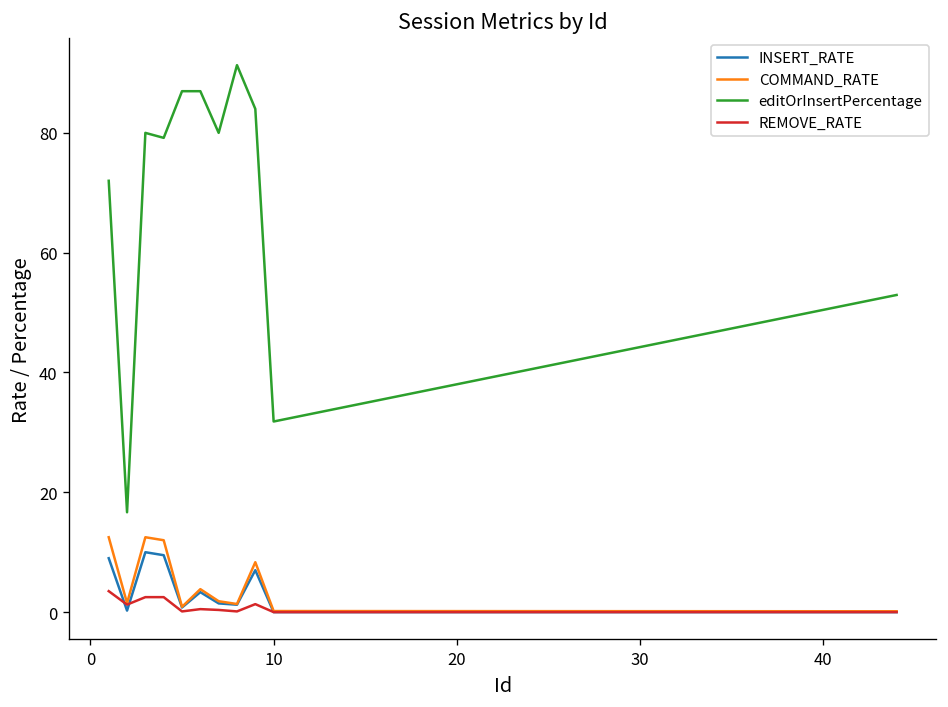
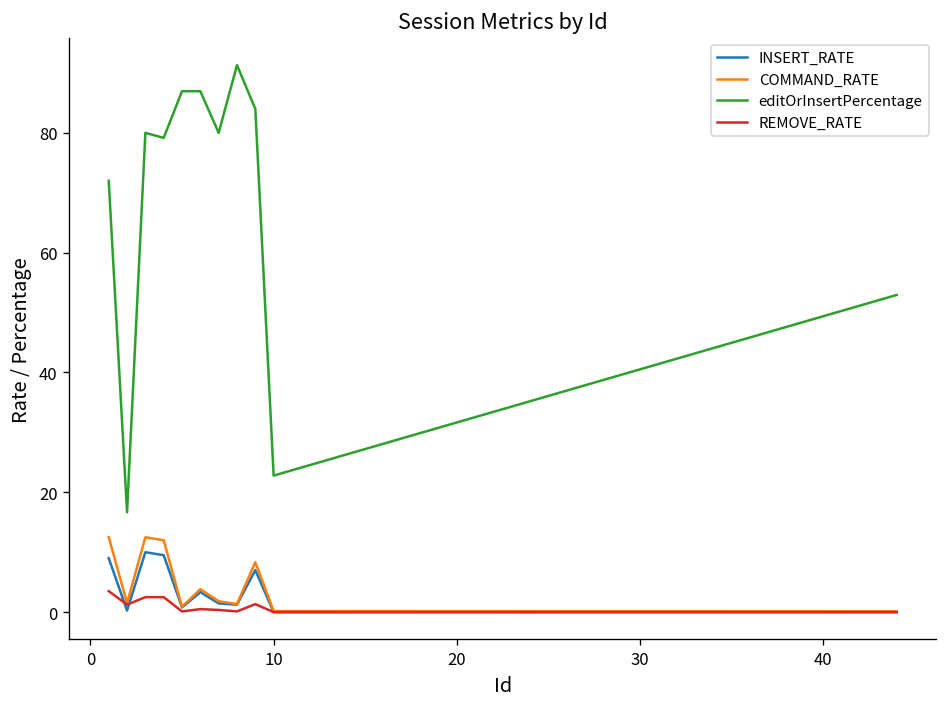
editOrInsertPercentage, 10: 32 -> 23
